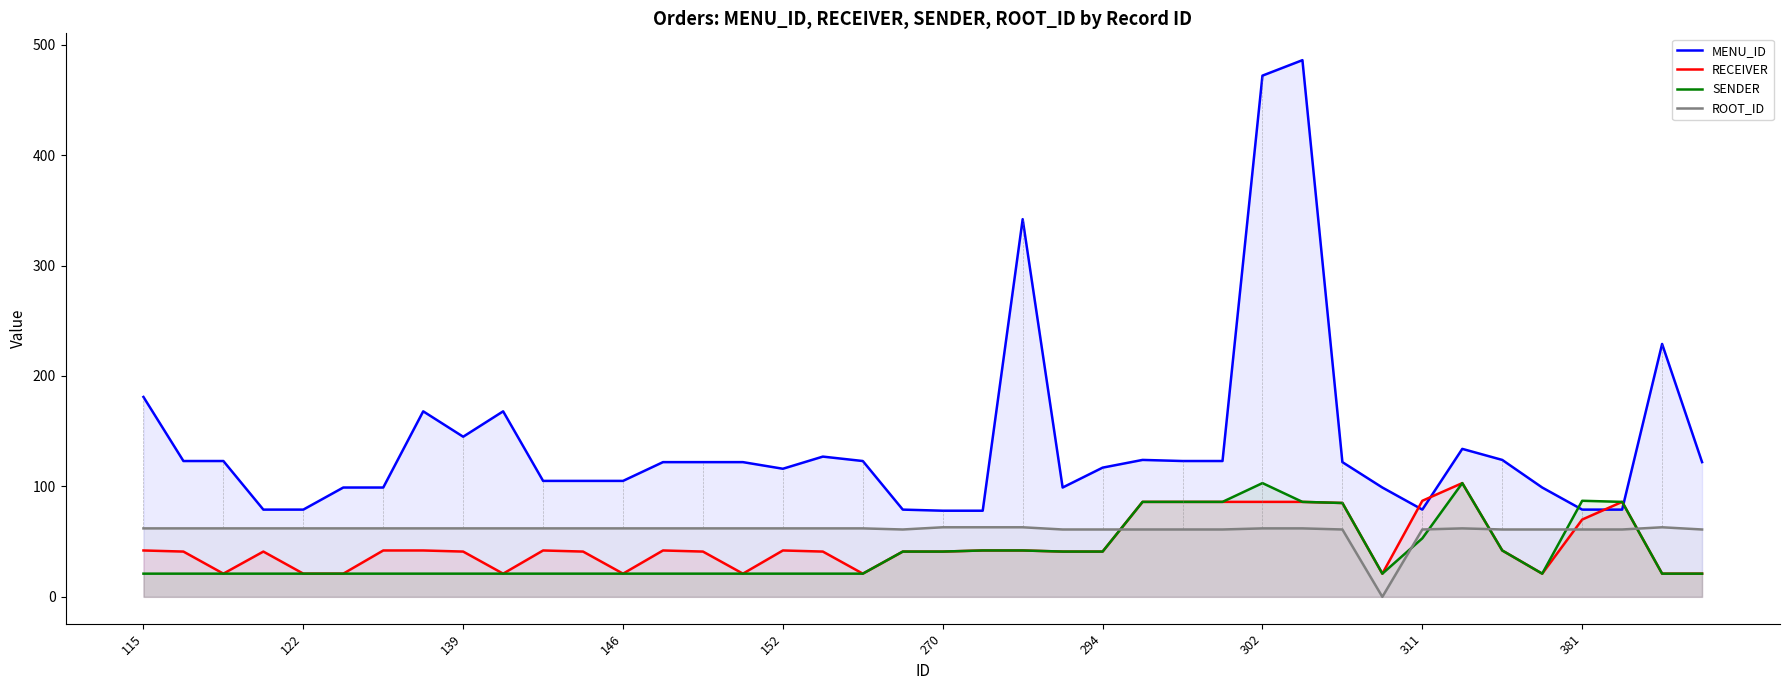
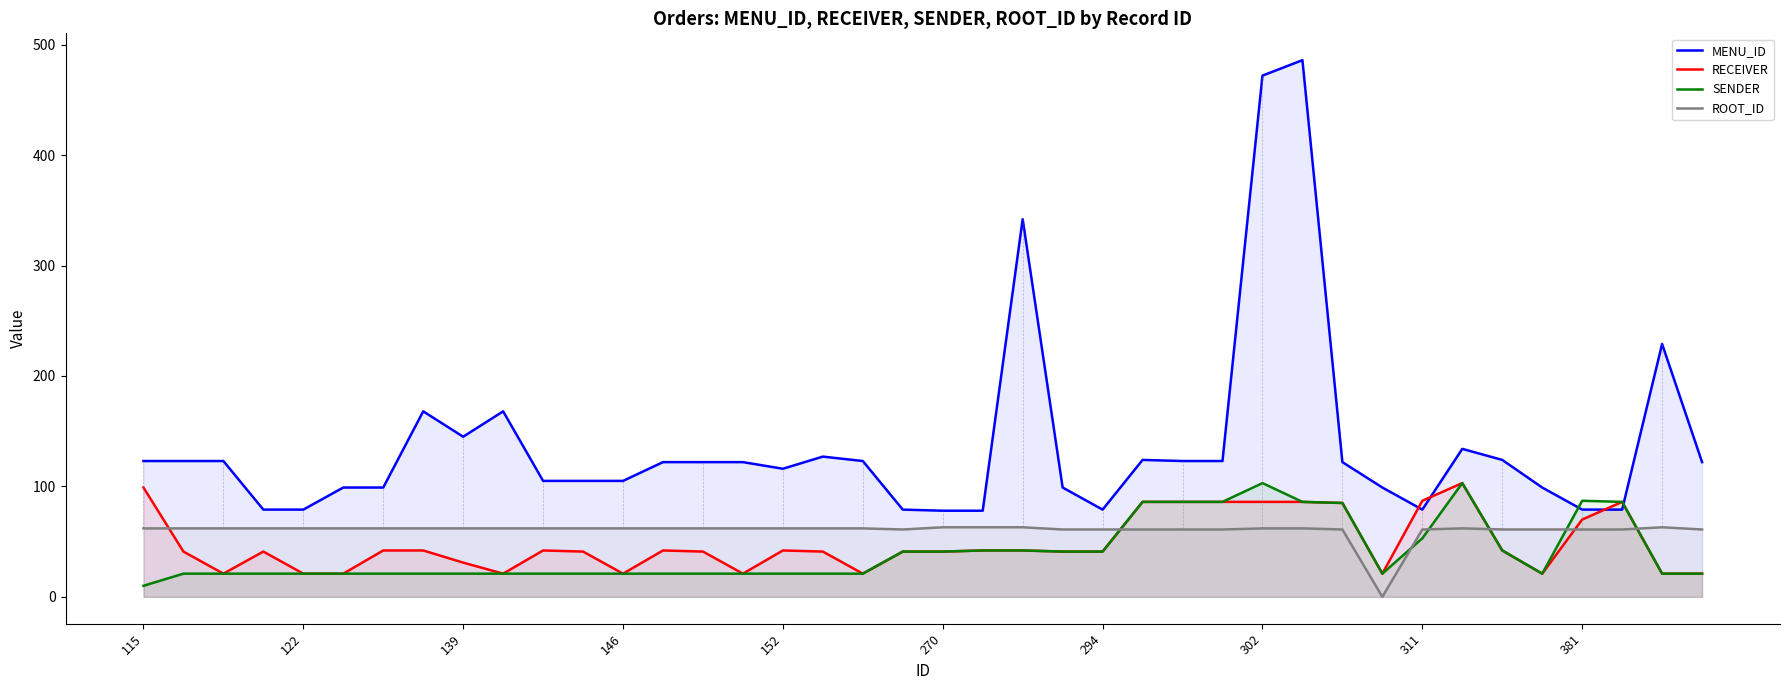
MENU_ID, 115: 181 -> 123
RECEIVER, 115: 42 -> 99
SENDER, 115: 21 -> 10
RECEIVER, 139: 41 -> 31
MENU_ID, 294: 117 -> 79
